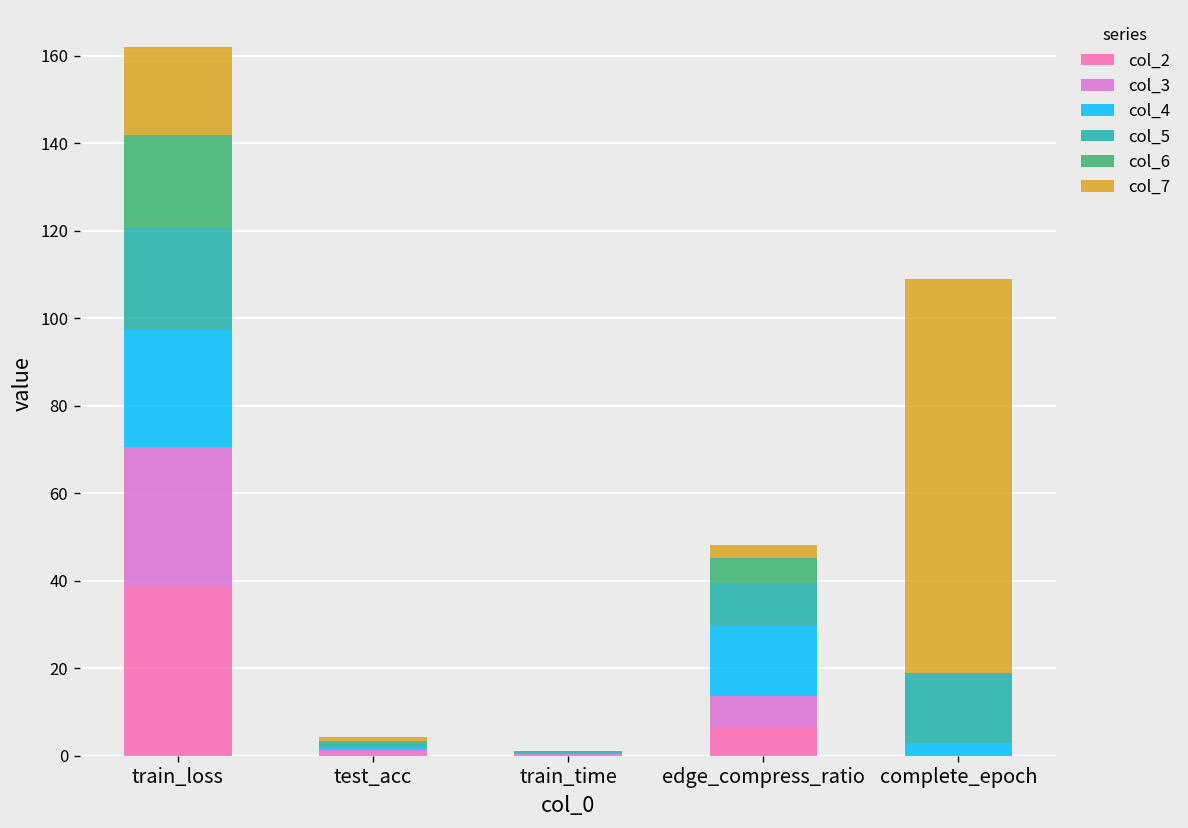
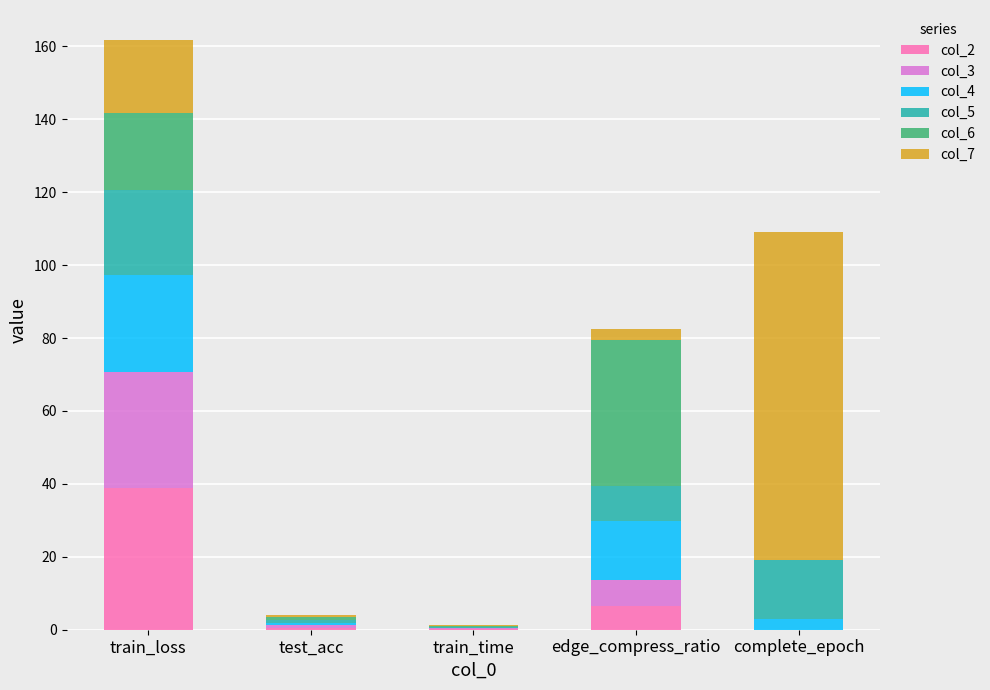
col_6, edge_compress_ratio: 6 -> 40
